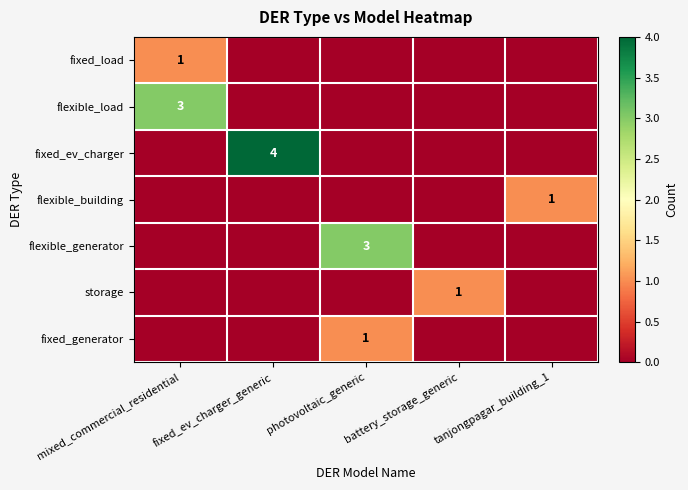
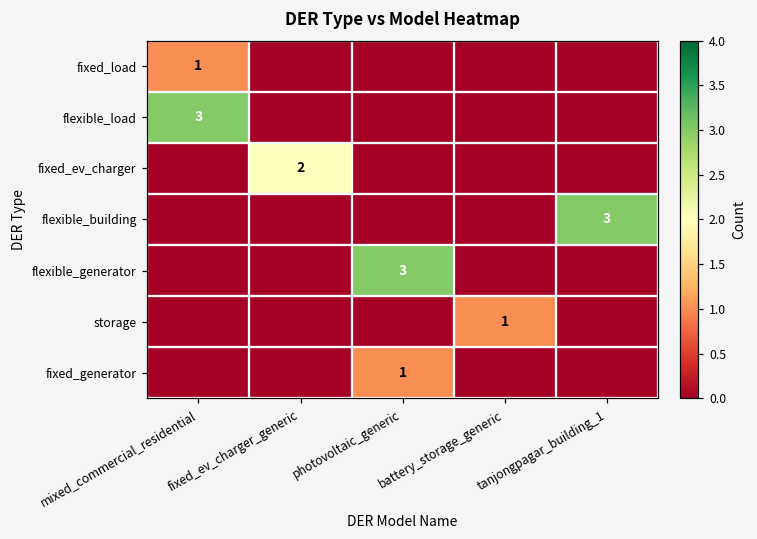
fixed_ev_charger, fixed_ev_charger_generic: 4 -> 2
flexible_building, tanjongpagar_building_1: 1 -> 3
